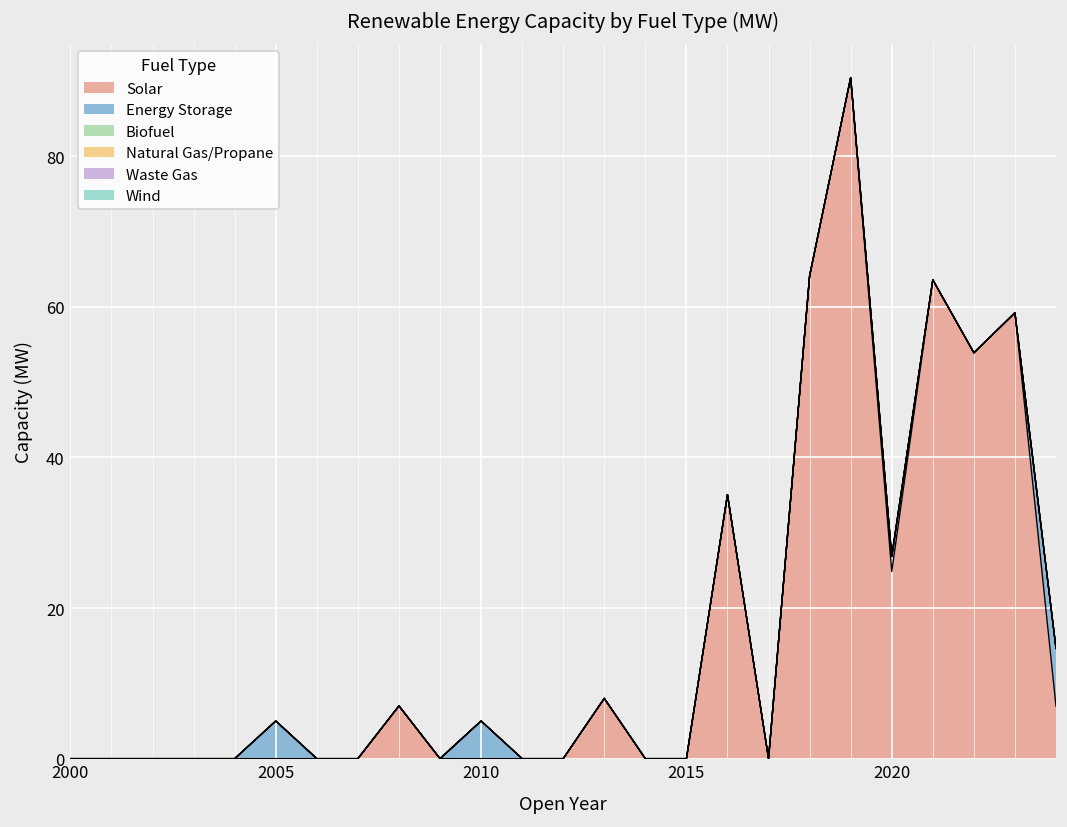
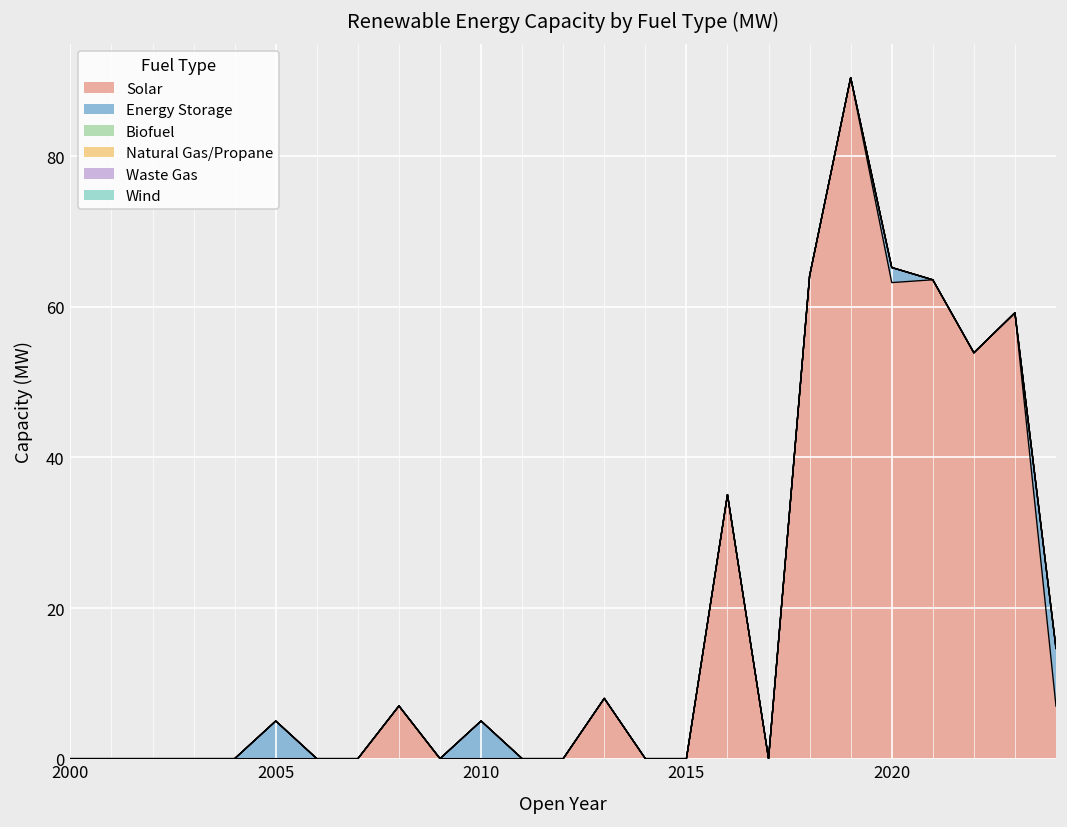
Solar, 2020: 25 -> 63
